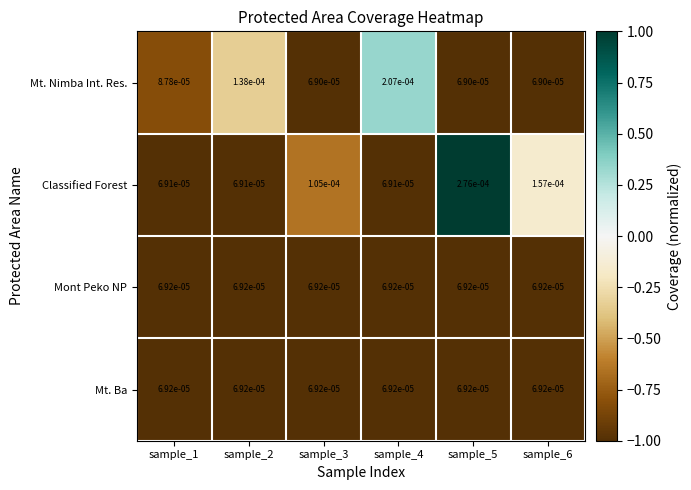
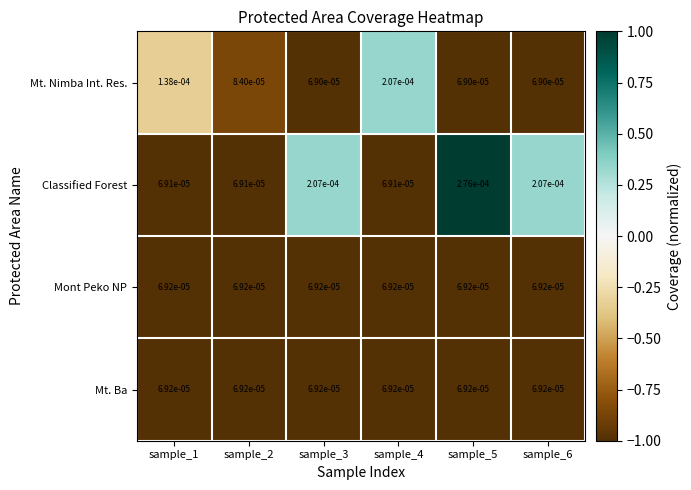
Mt. Nimba Int. Res., sample_1: 8.78e-05 -> 1.38e-04
Mt. Nimba Int. Res., sample_2: 1.38e-04 -> 8.40e-05
Classified Forest, sample_3: 1.05e-04 -> 2.07e-04
Classified Forest, sample_6: 1.57e-04 -> 2.07e-04
